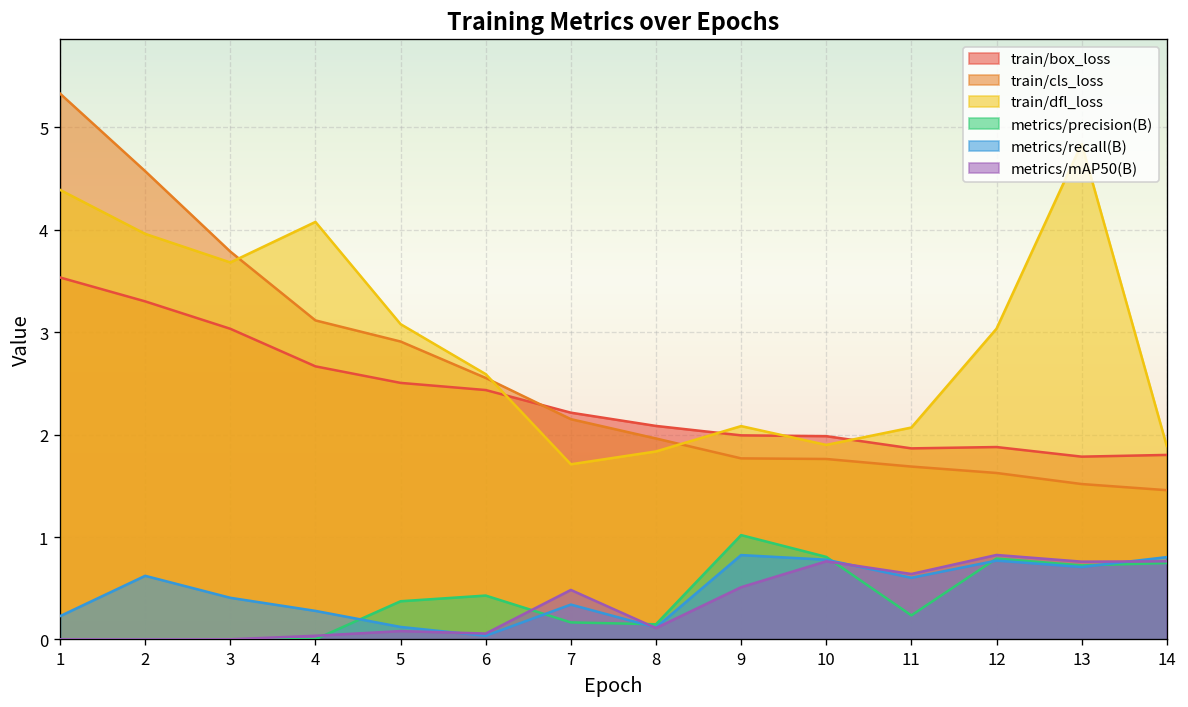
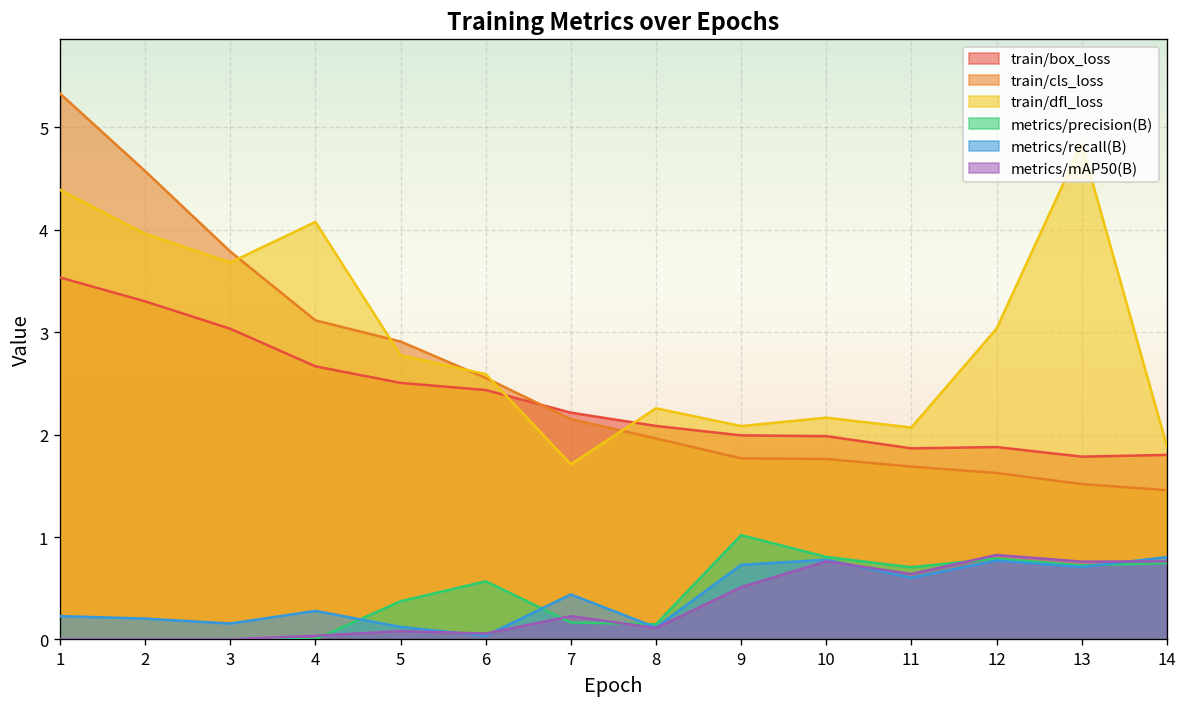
metrics/recall(B), 2: 0.6 -> 0.2
metrics/recall(B), 3: 0.4 -> 0.2
train/dfl_loss, 5: 3.1 -> 2.8
metrics/precision(B), 6: 0.4 -> 0.6
metrics/recall(B), 7: 0.3 -> 0.4
metrics/mAP50(B), 7: 0.5 -> 0.2
train/dfl_loss, 8: 1.8 -> 2.3
metrics/recall(B), 9: 0.8 -> 0.7
train/dfl_loss, 10: 1.9 -> 2.2
metrics/precision(B), 11: 0.2 -> 0.7
